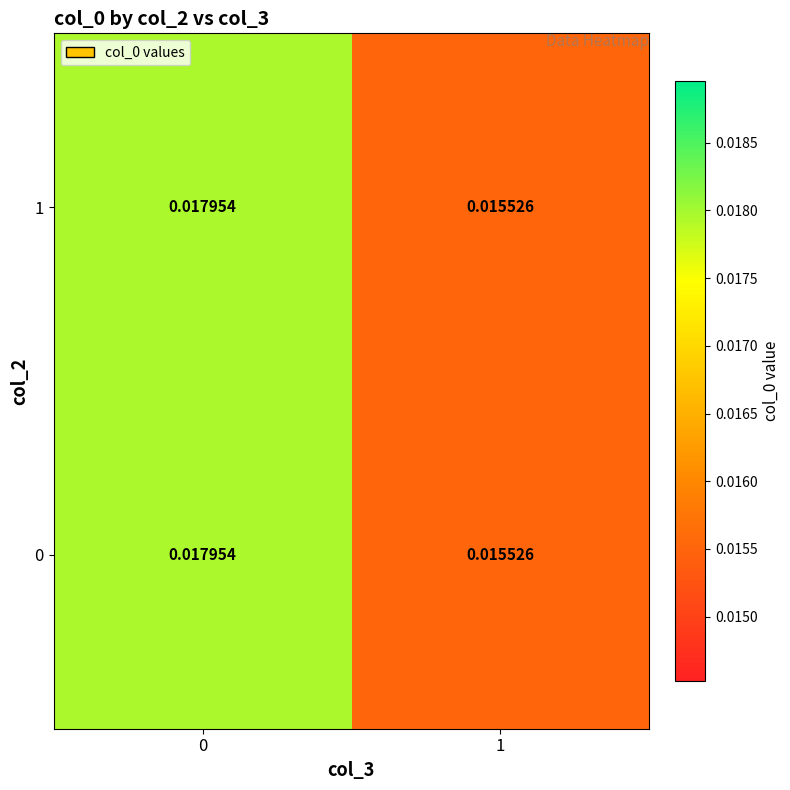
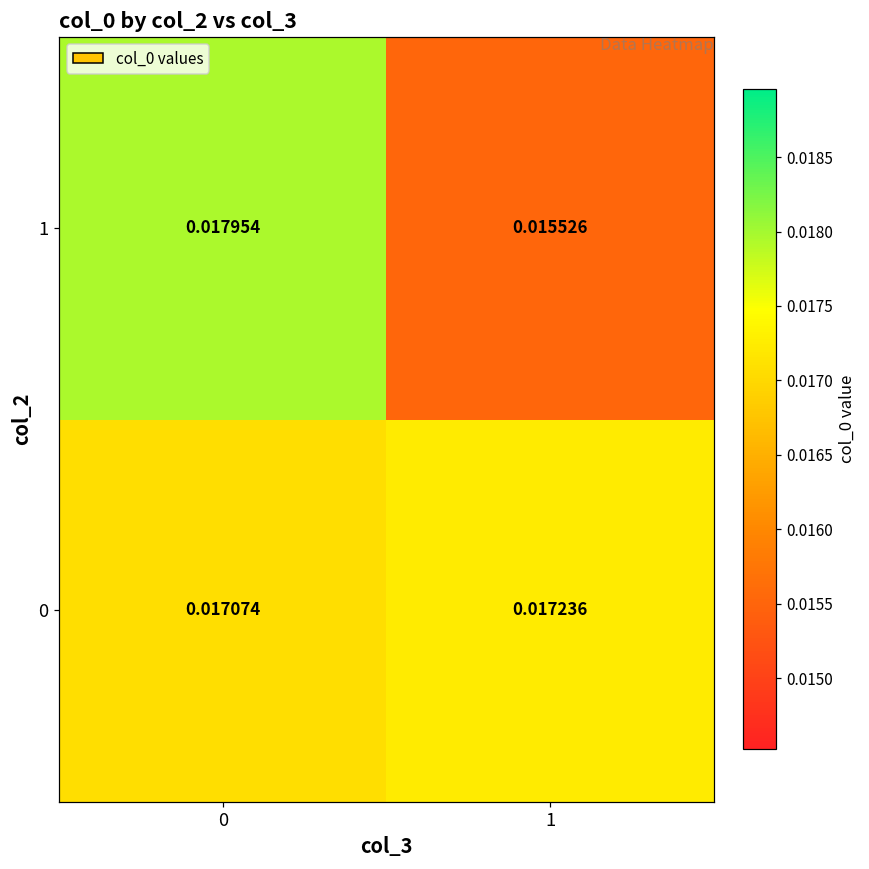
0, 0: 0.017954 -> 0.017074
0, 1: 0.015526 -> 0.017236
